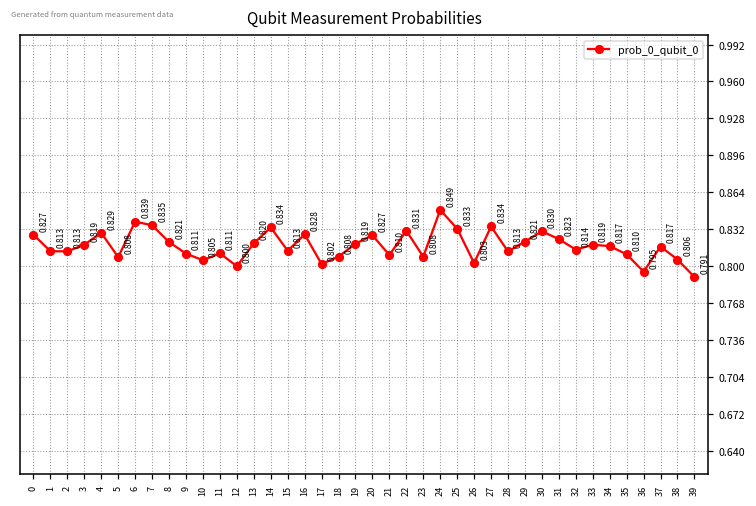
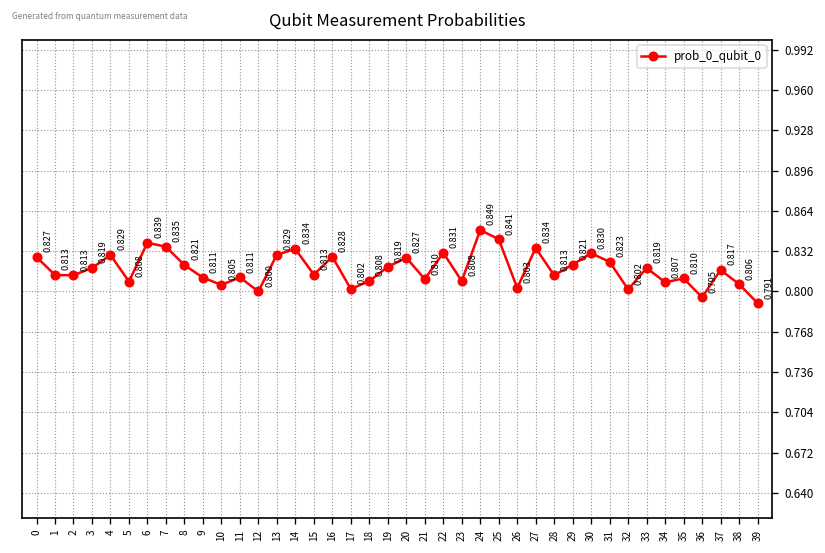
13: 0.820 -> 0.829
25: 0.833 -> 0.841
32: 0.814 -> 0.802
34: 0.817 -> 0.807
